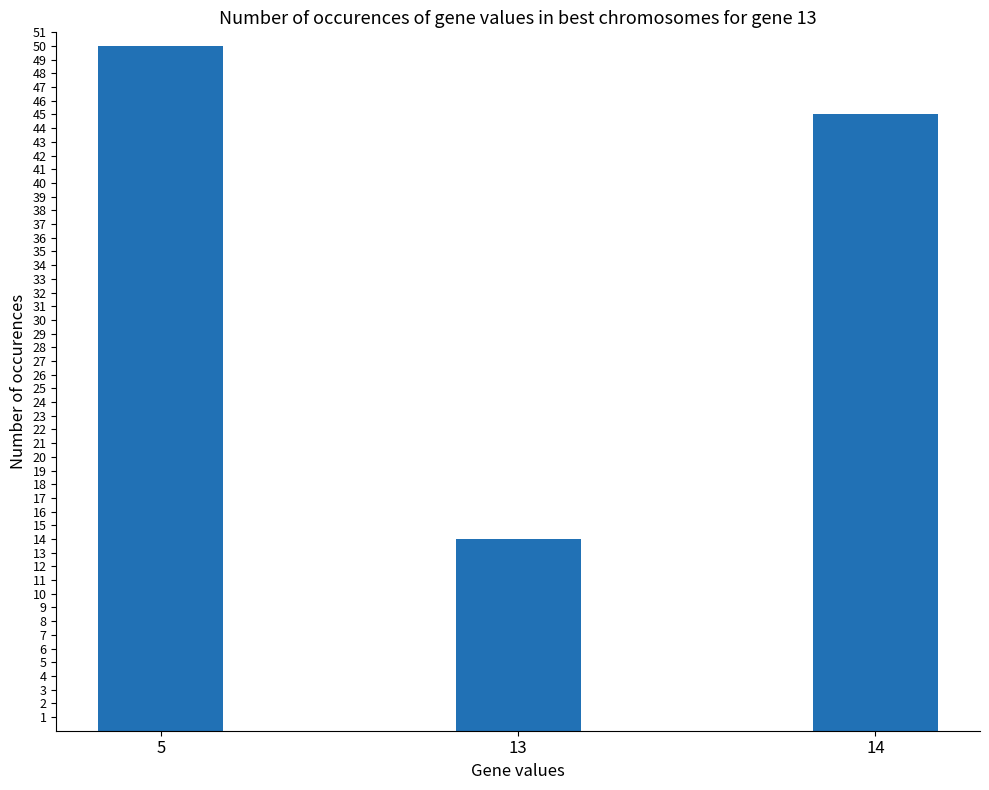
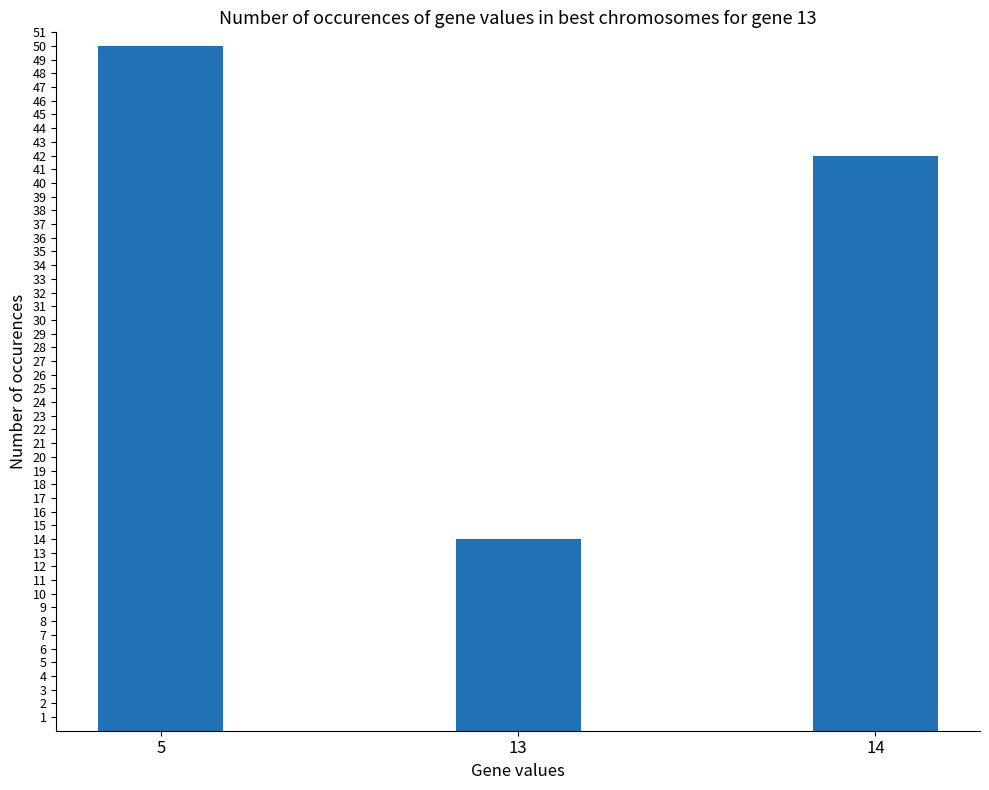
14: 45 -> 42
